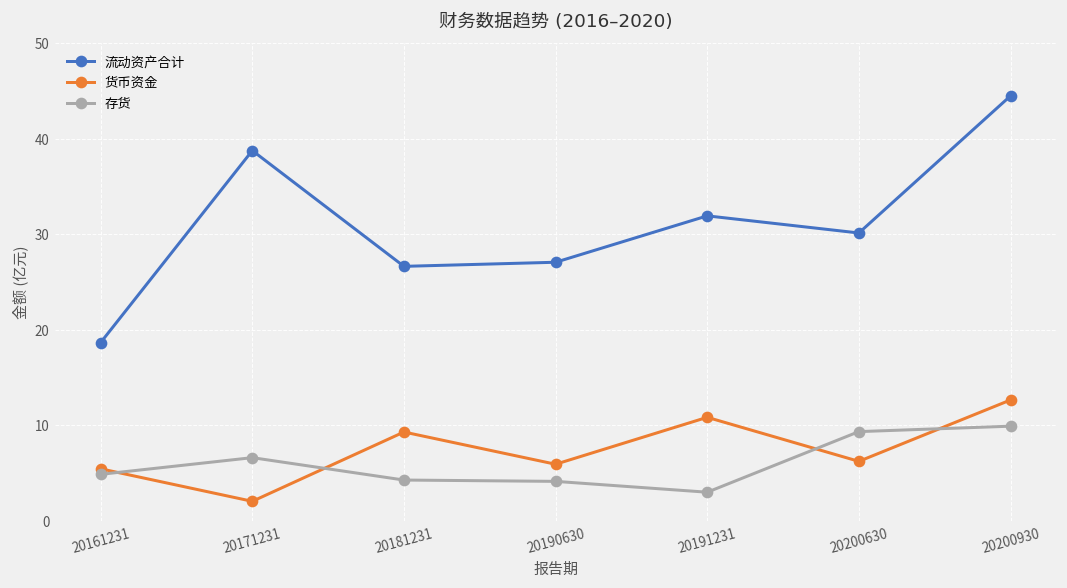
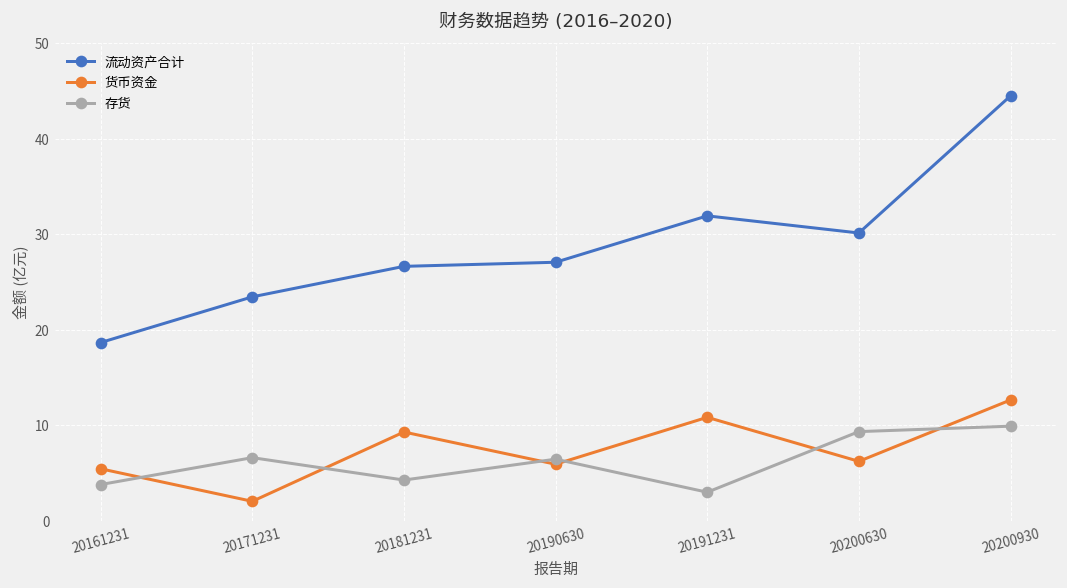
存货, 20161231: 5 -> 4
流动资产合计, 20171231: 39 -> 23
存货, 20190630: 4 -> 6
